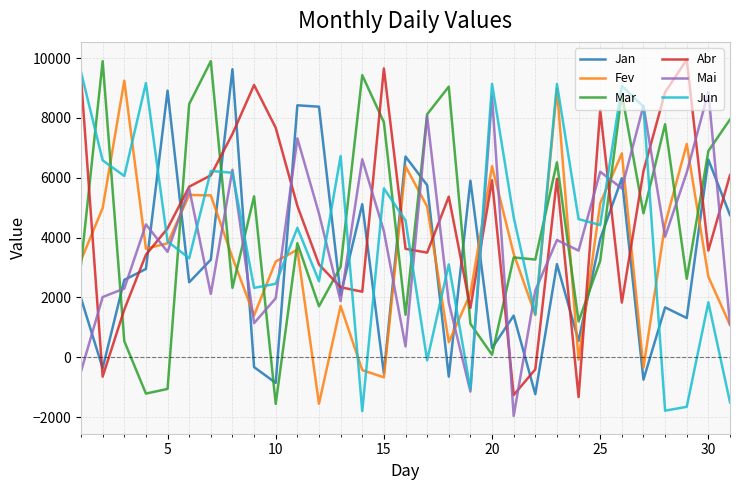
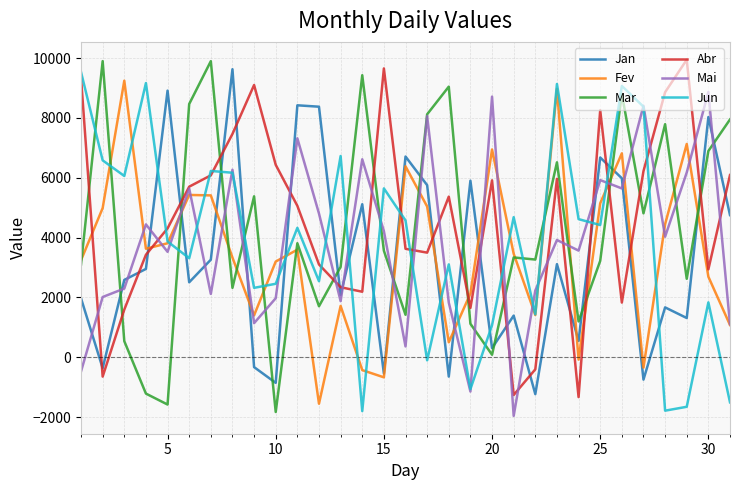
Mar, 5: -1100 -> -1600
Mar, 10: -1600 -> -1800
Abr, 10: 7700 -> 6400
Mar, 15: 7900 -> 3600
Fev, 20: 6400 -> 6900
Jun, 20: 9100 -> 1100
Jan, 25: 4000 -> 6700
Mai, 25: 6200 -> 5900
Jan, 30: 6600 -> 8000
Abr, 30: 3600 -> 2900
